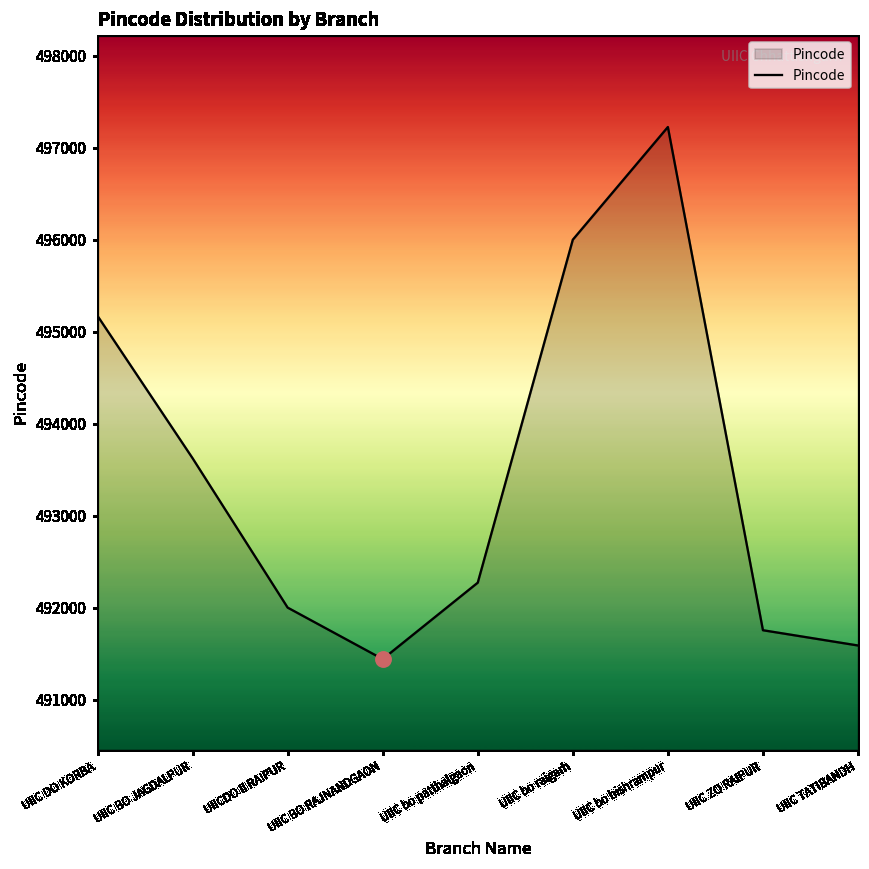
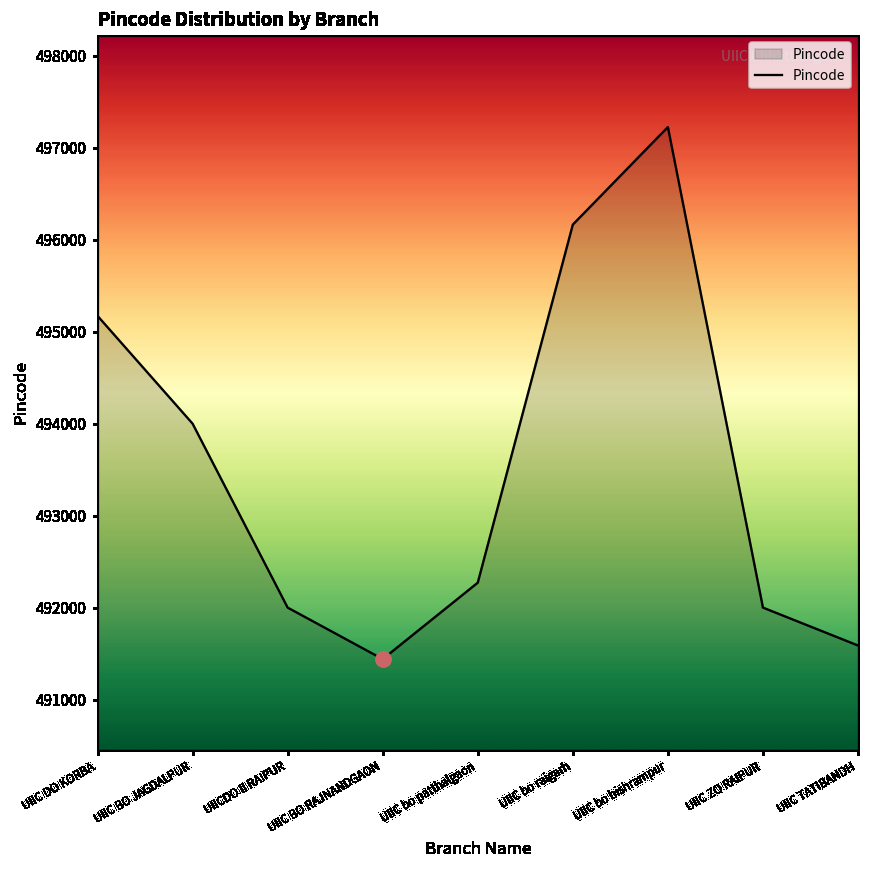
Pincode, UIIC BO JAGDALPUR: 493600 -> 494000
Pincode, UIIC bo raigarh: 496000 -> 496200
Pincode, UIIC ZO RAIPUR: 491800 -> 492000
